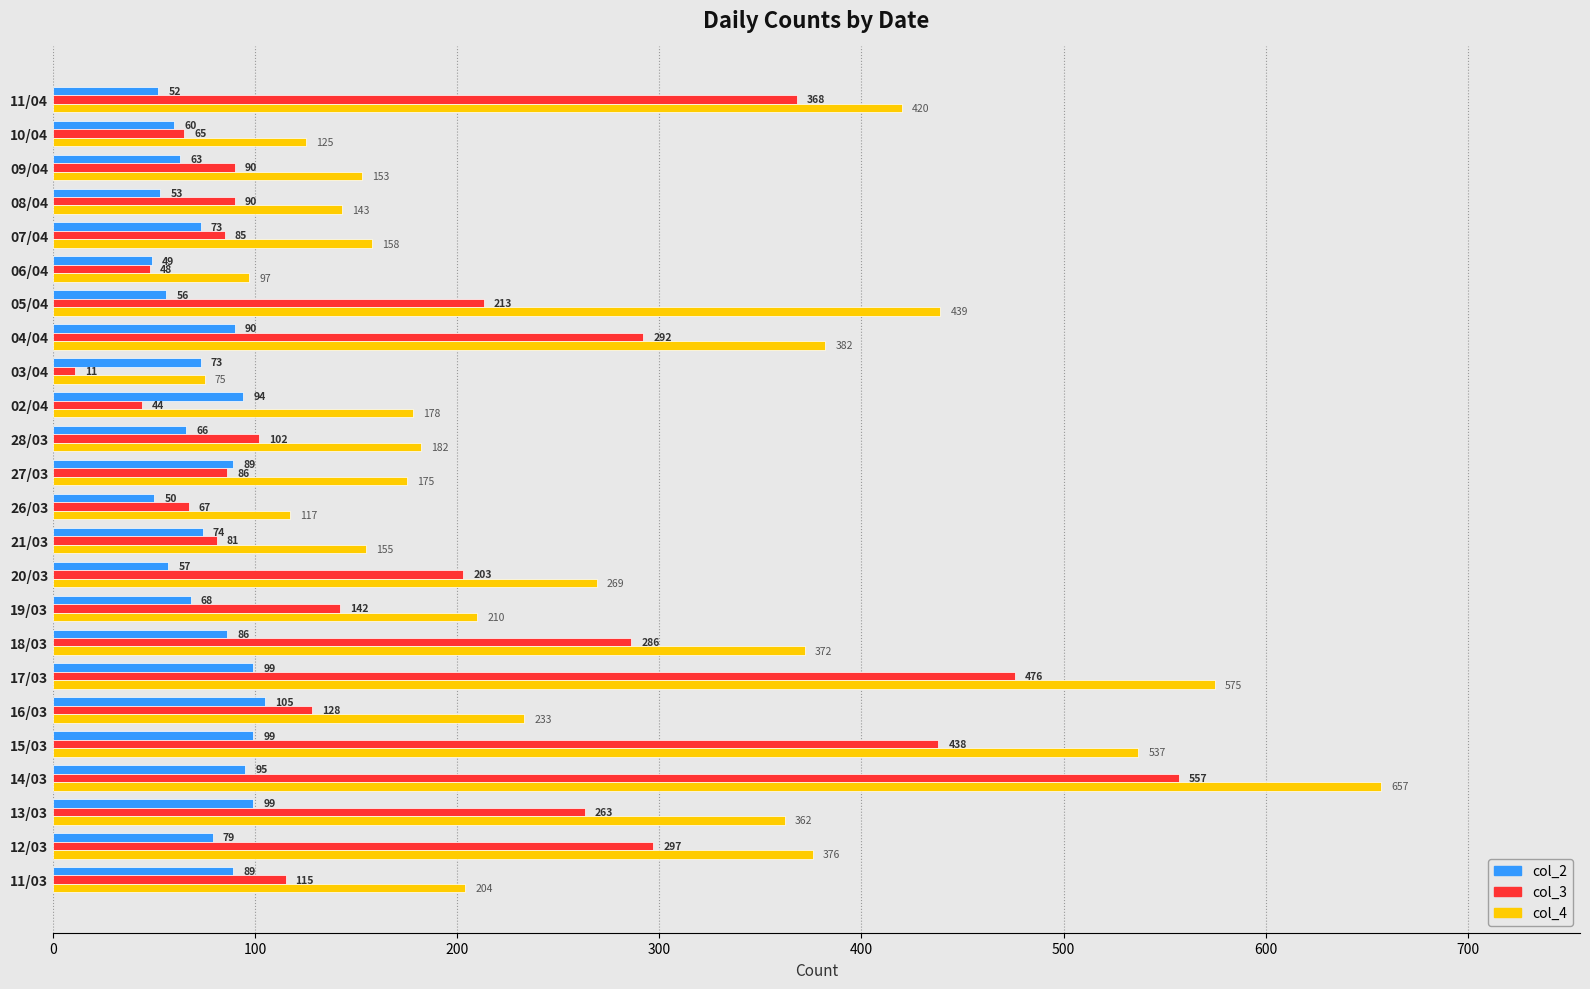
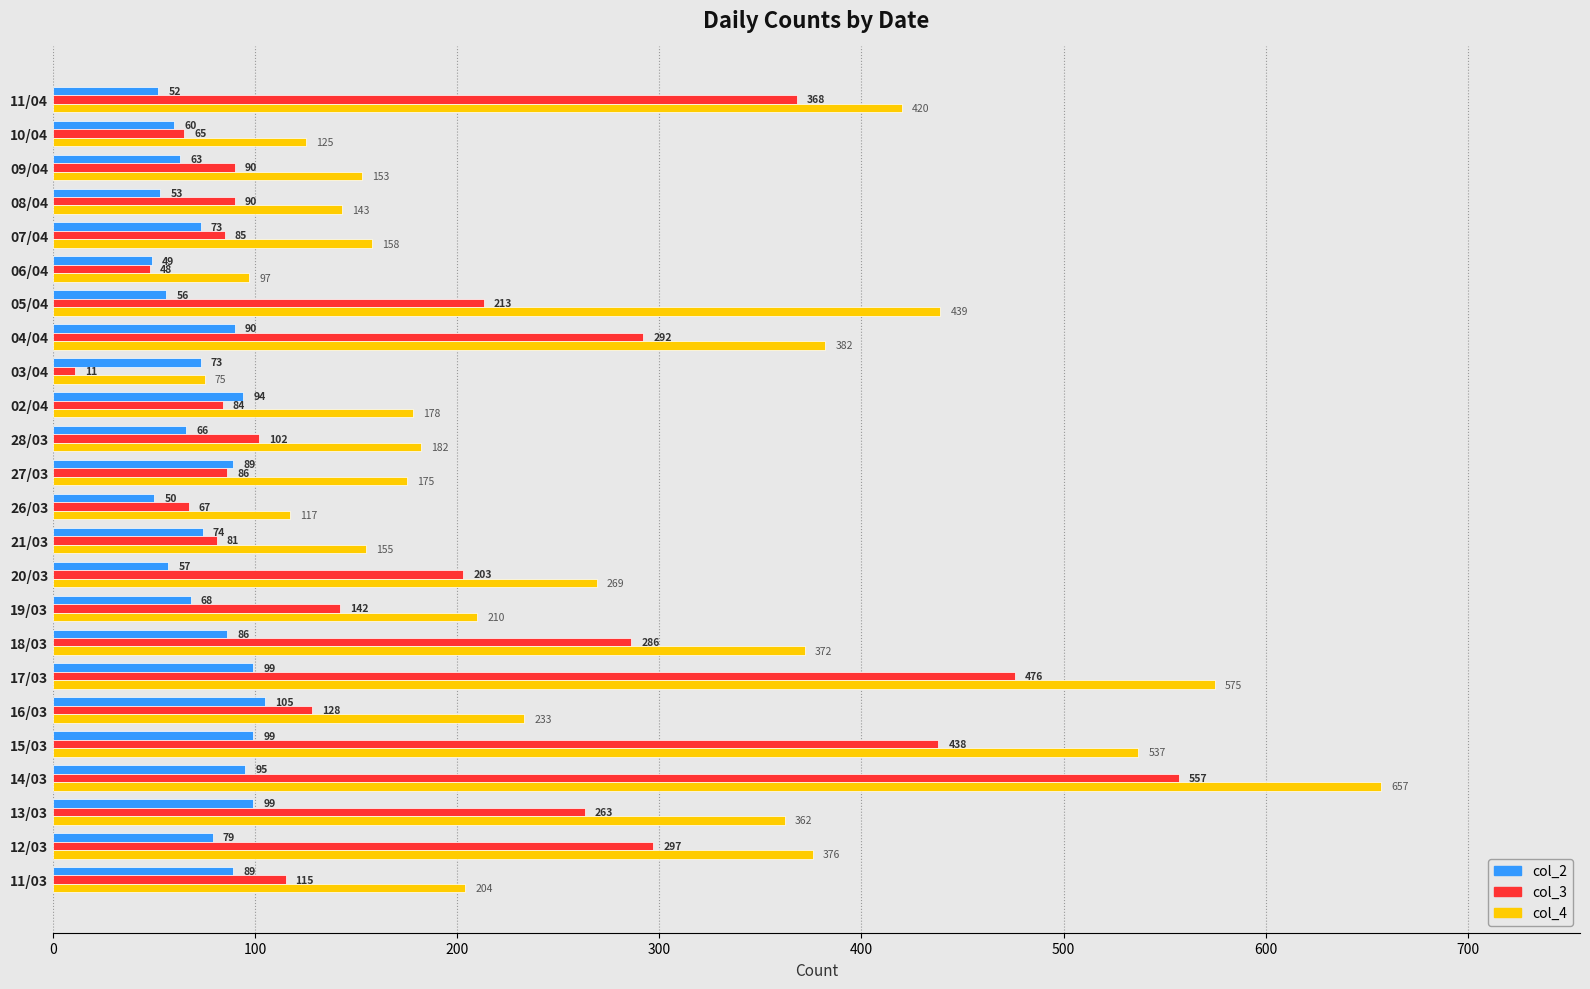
col_3, 02/04: 44 -> 84
